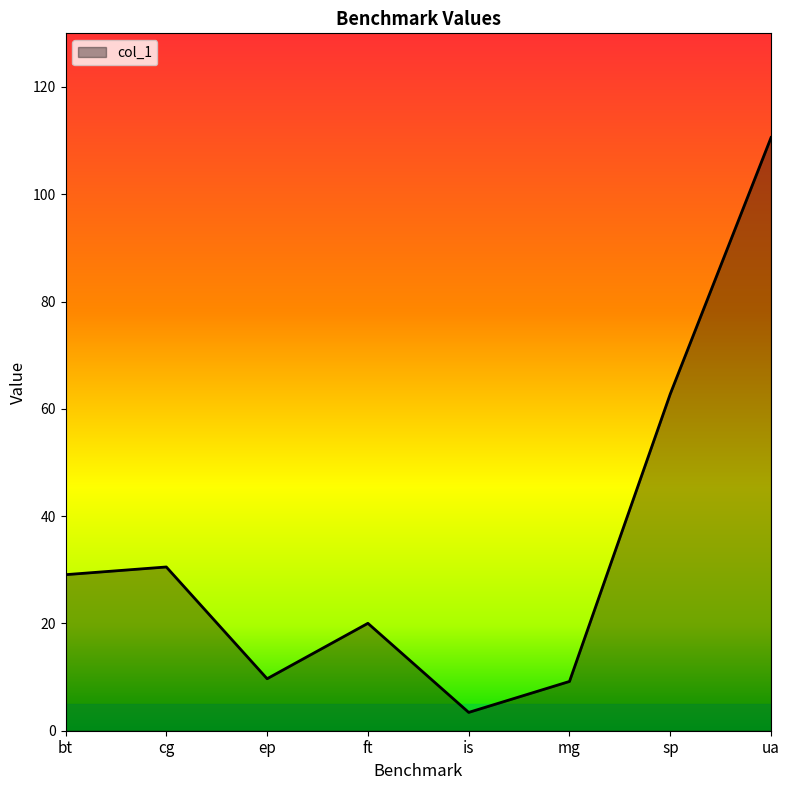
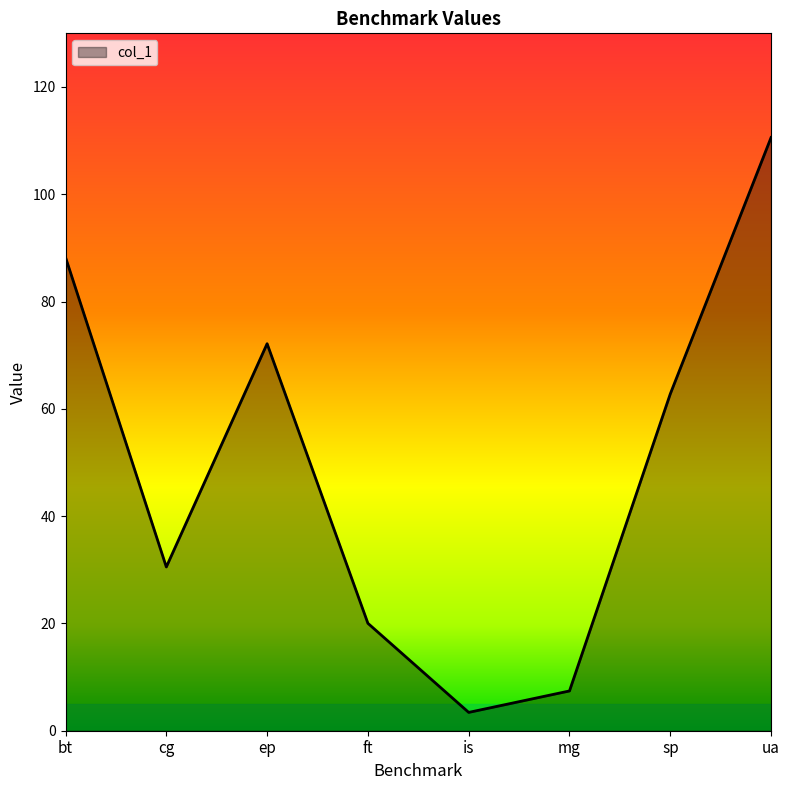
bt: 29 -> 88
ep: 10 -> 72
mg: 9 -> 7
